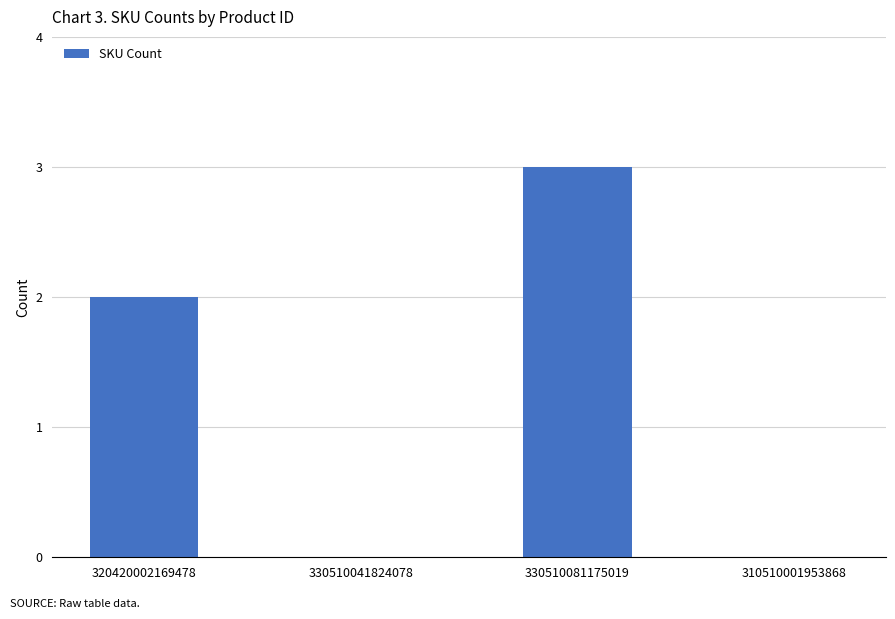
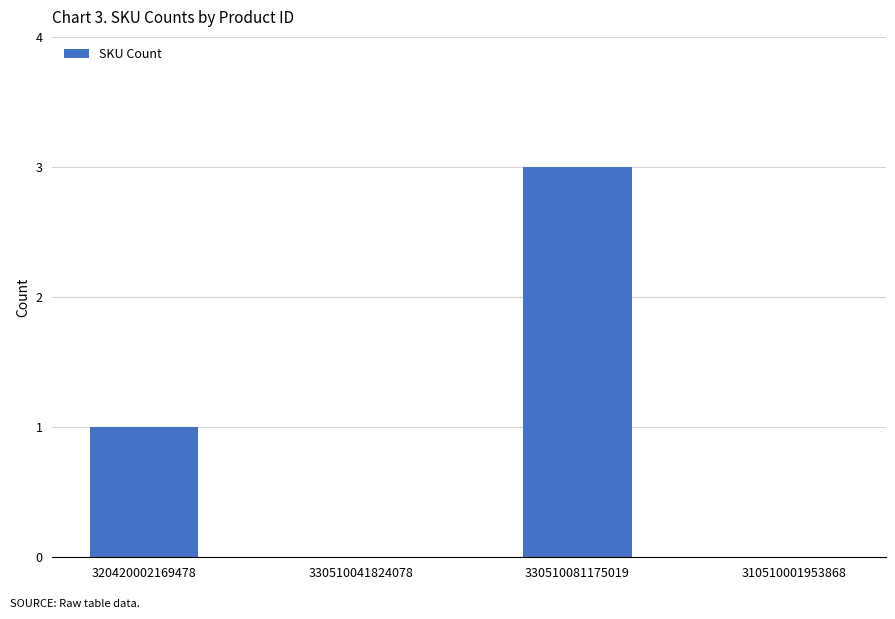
320420002169478: 2 -> 1
